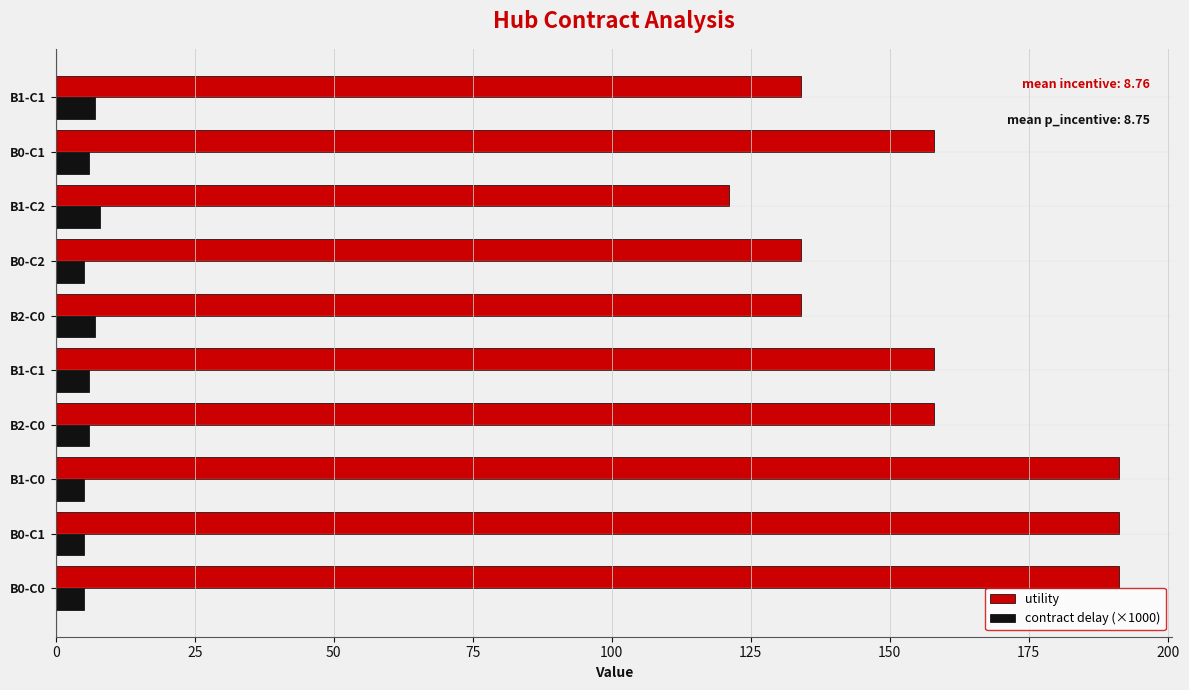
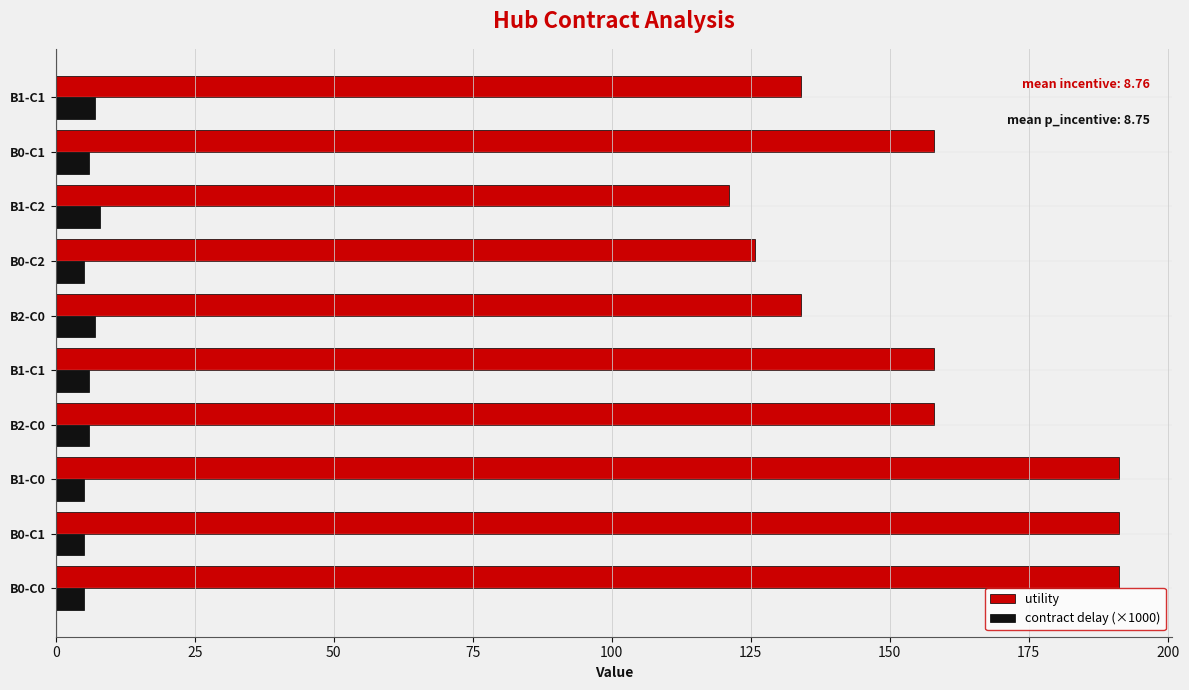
utility, B0-C2: 134 -> 126
